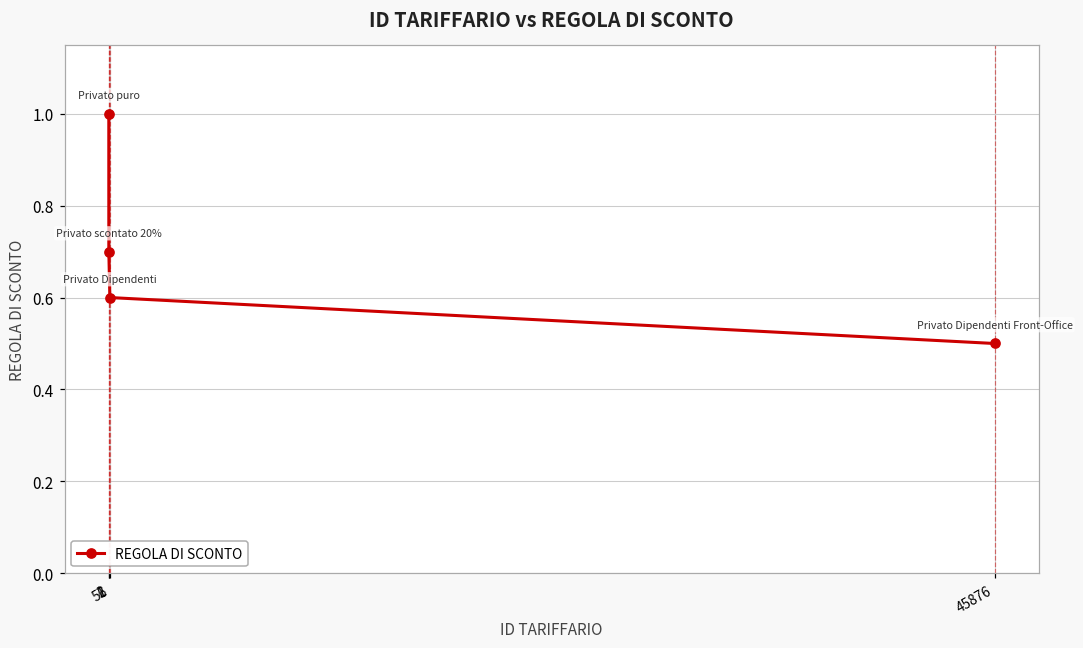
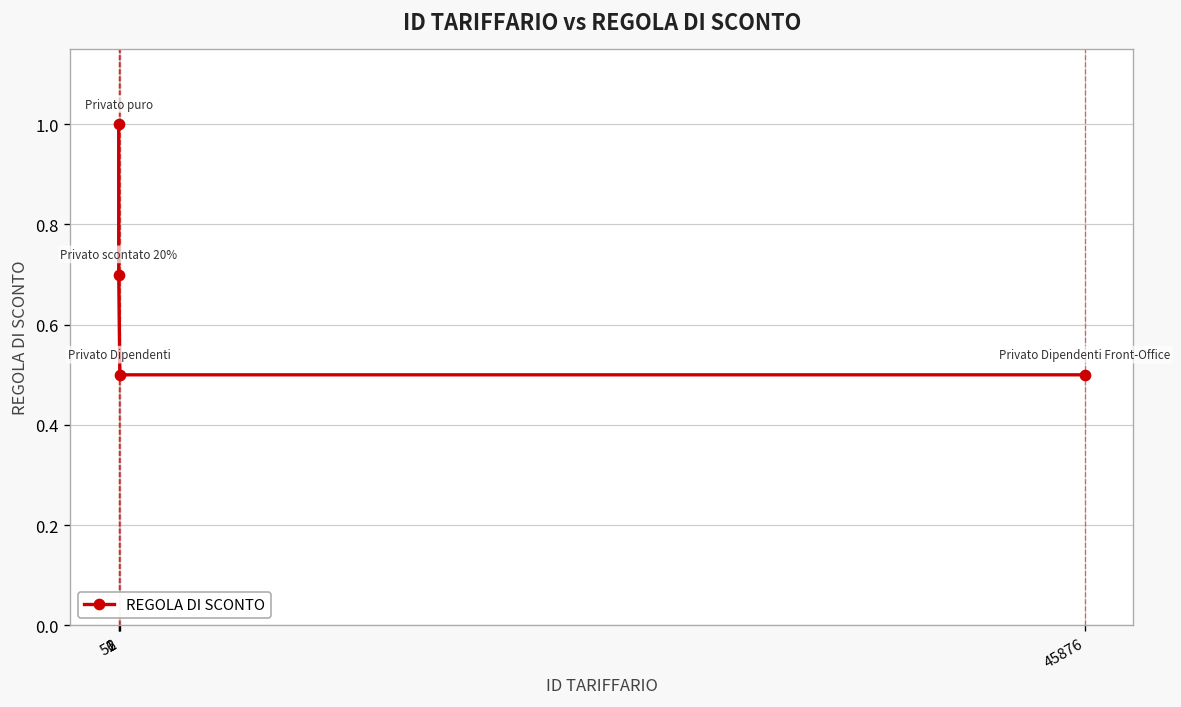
56: 0.6 -> 0.5
